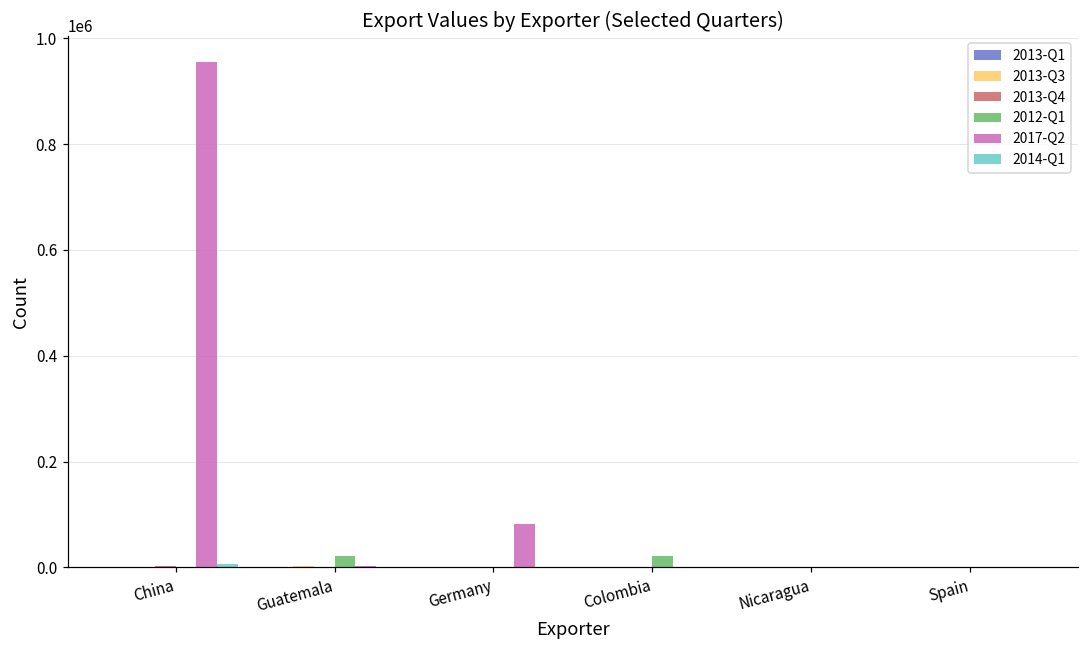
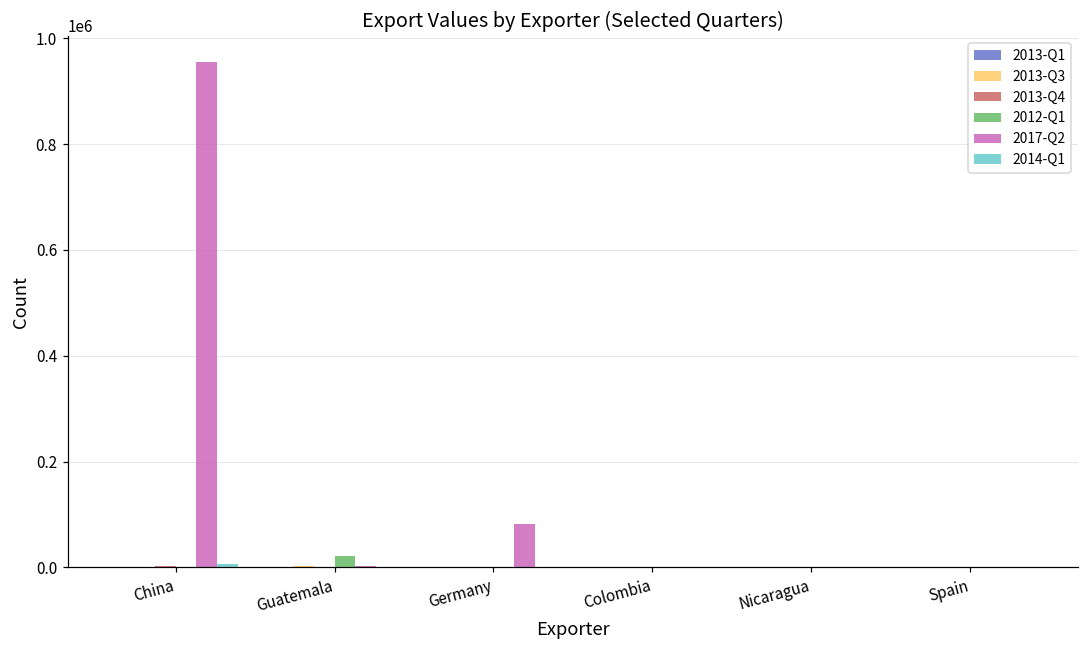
2012-Q1, Colombia: 20000 -> 0
